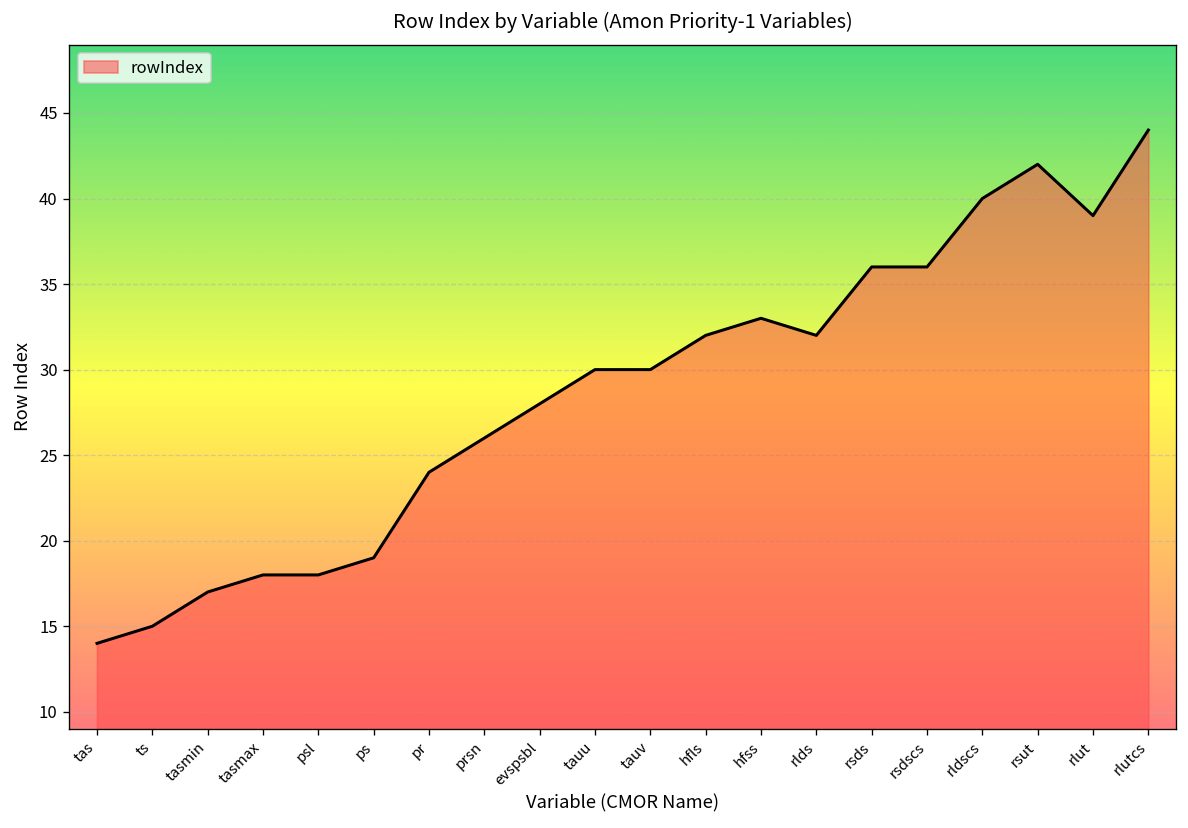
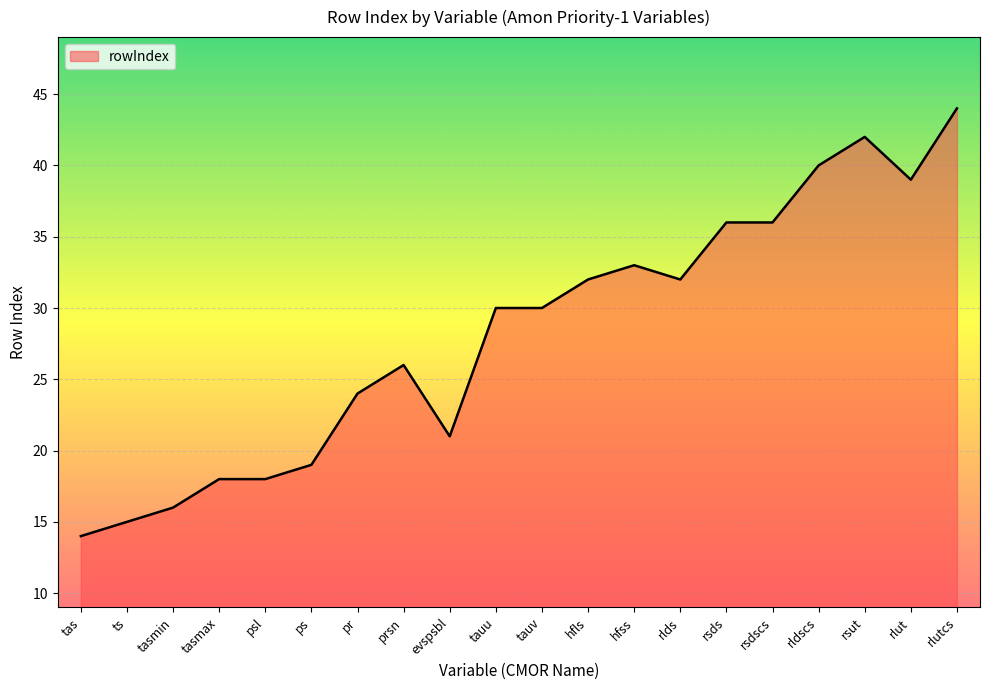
tasmin: 17 -> 16
evspsbl: 28 -> 21
